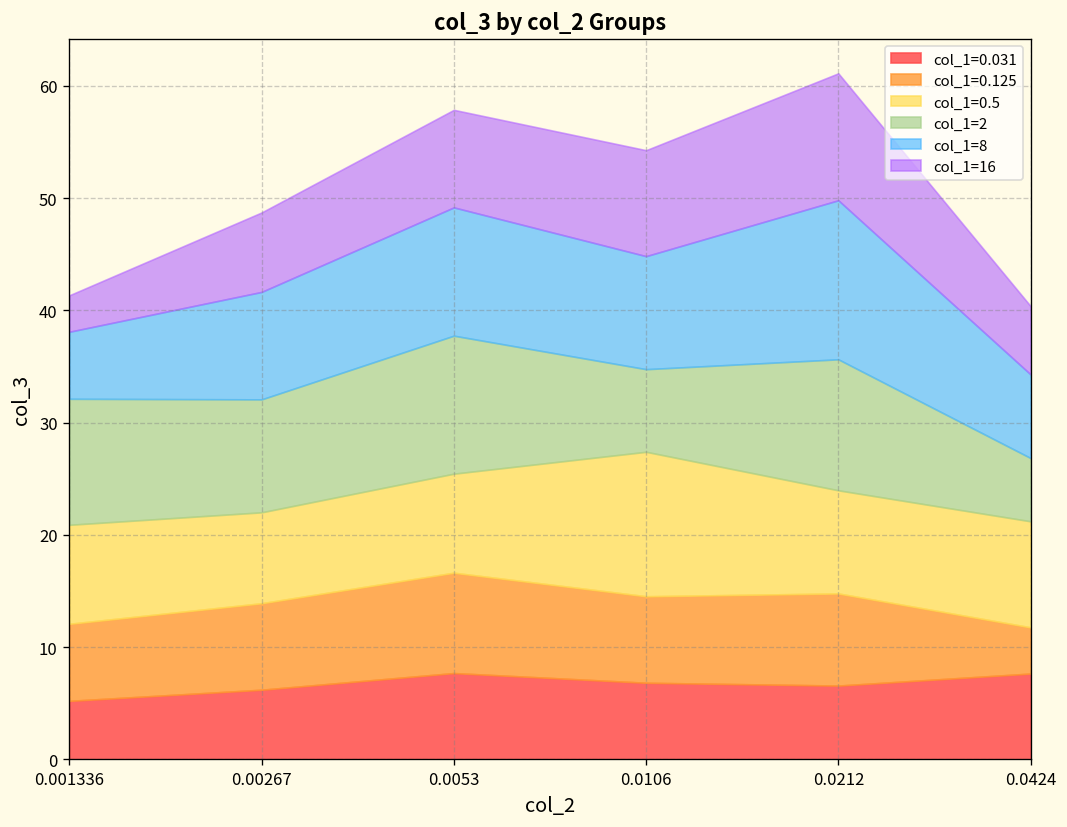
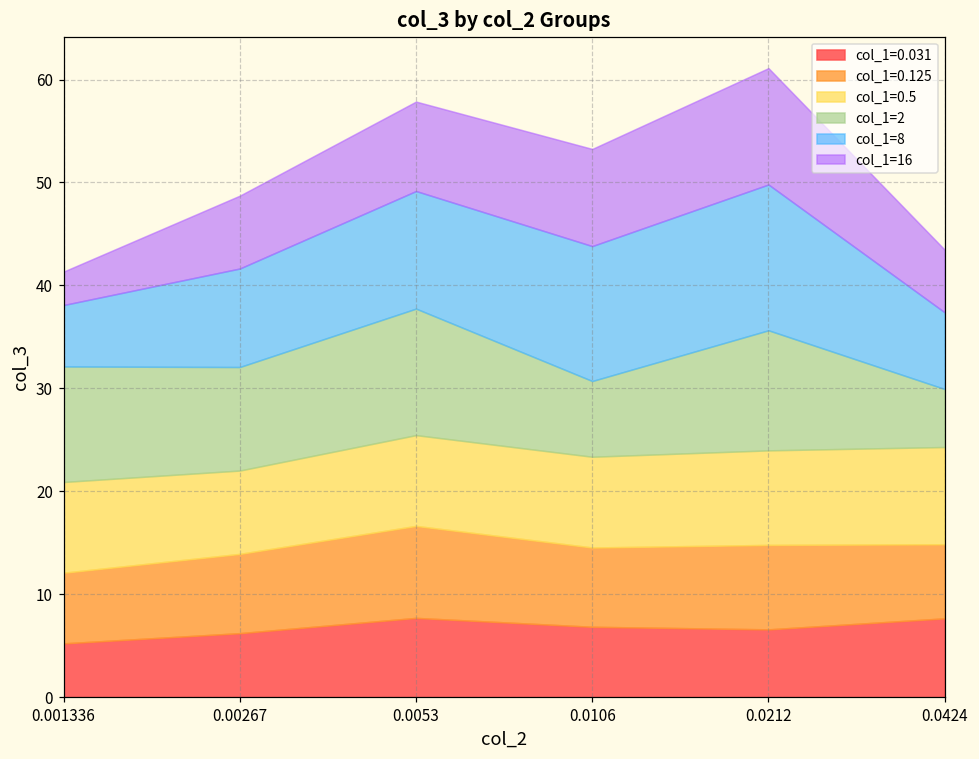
col_1=0.5, 0.0106: 13 -> 9
col_1=8, 0.0106: 10 -> 13
col_1=0.125, 0.0424: 4 -> 7
